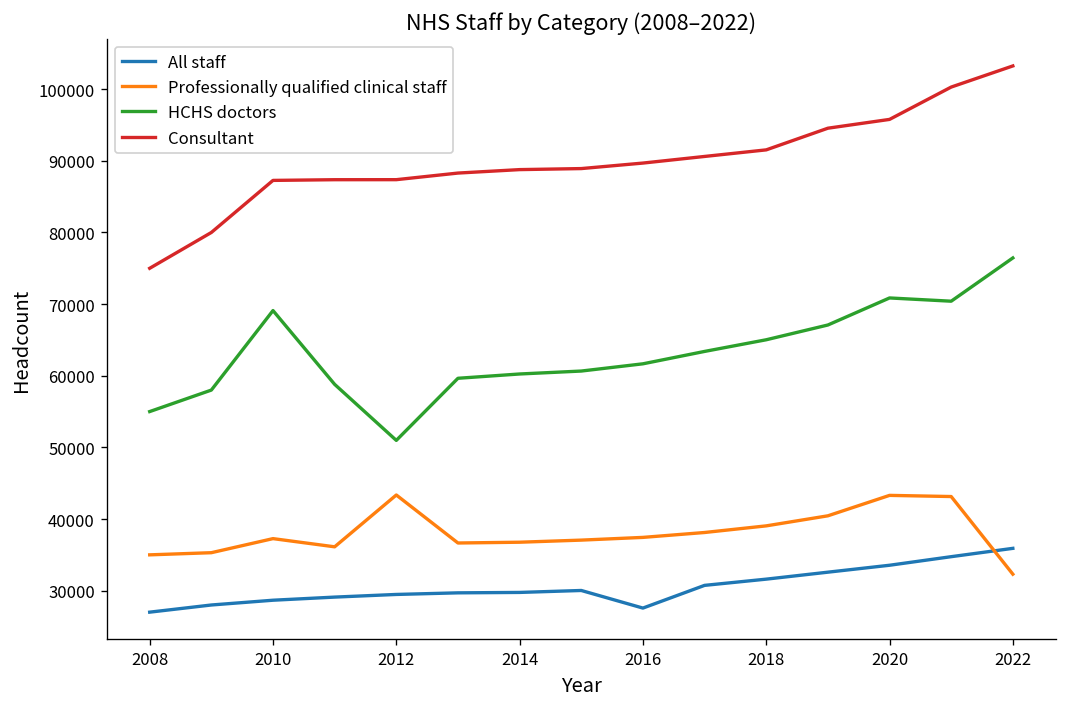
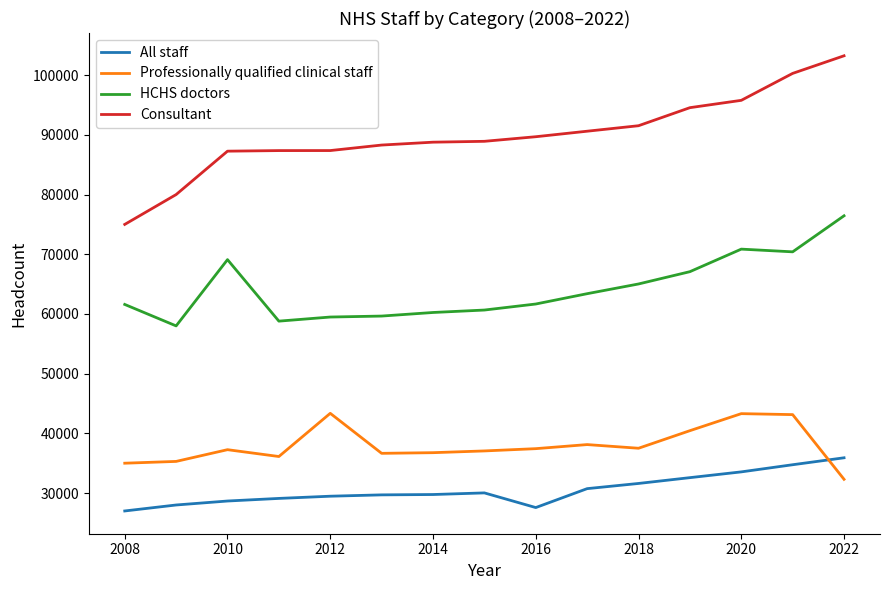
HCHS doctors, 2008: 55000 -> 62000
HCHS doctors, 2012: 51000 -> 59000
Professionally qualified clinical staff, 2018: 39000 -> 38000
